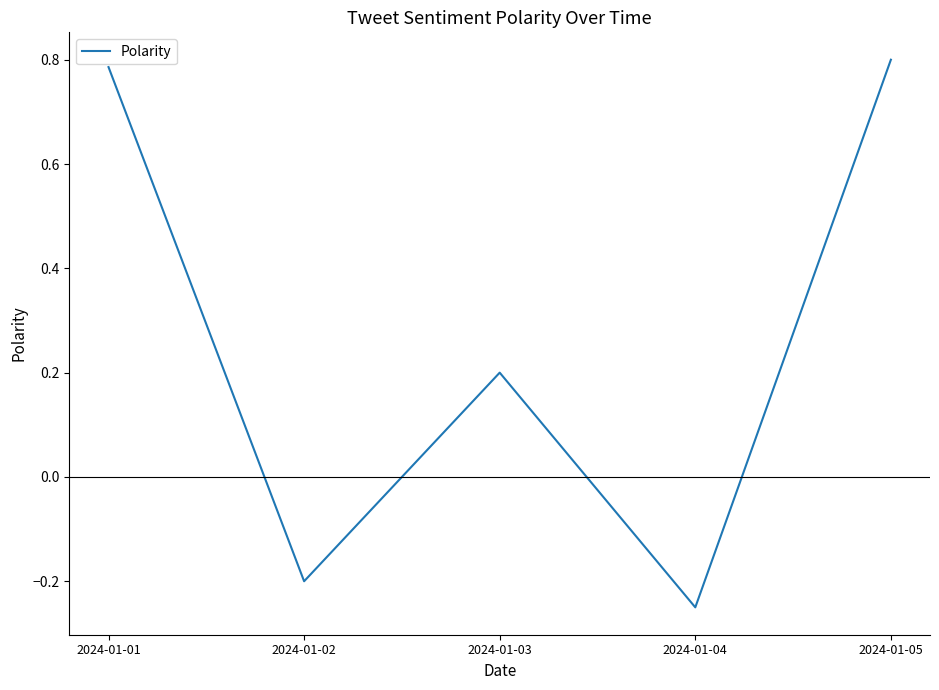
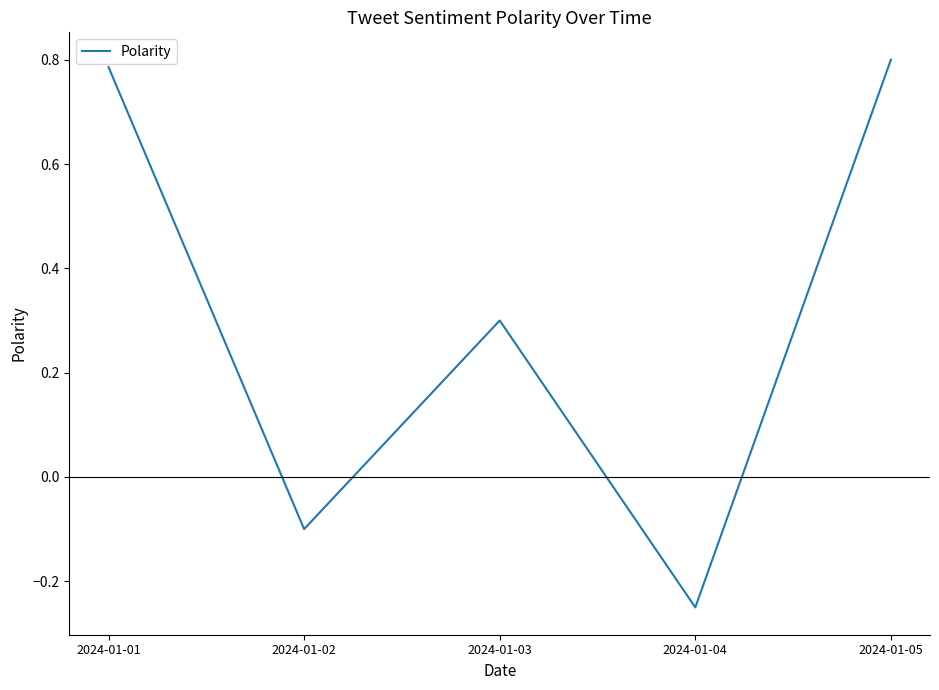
2024-01-02: -0.2 -> -0.1
2024-01-03: 0.2 -> 0.3
